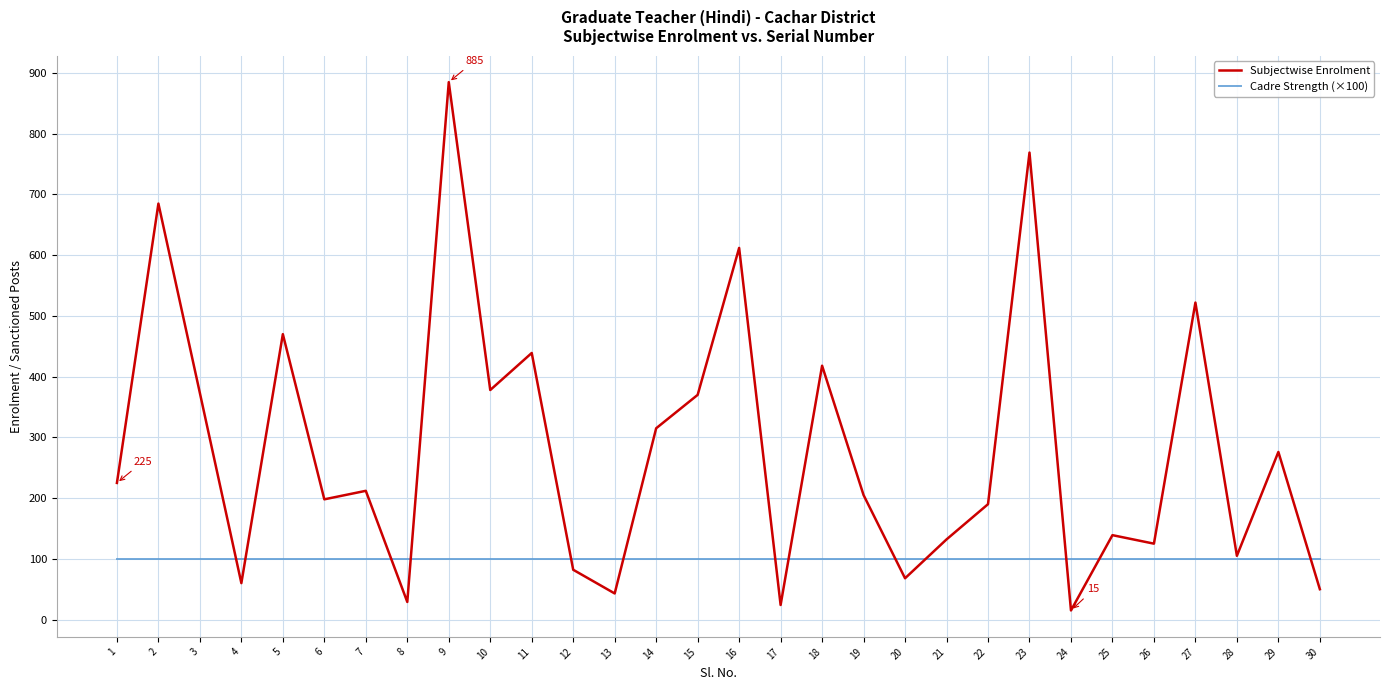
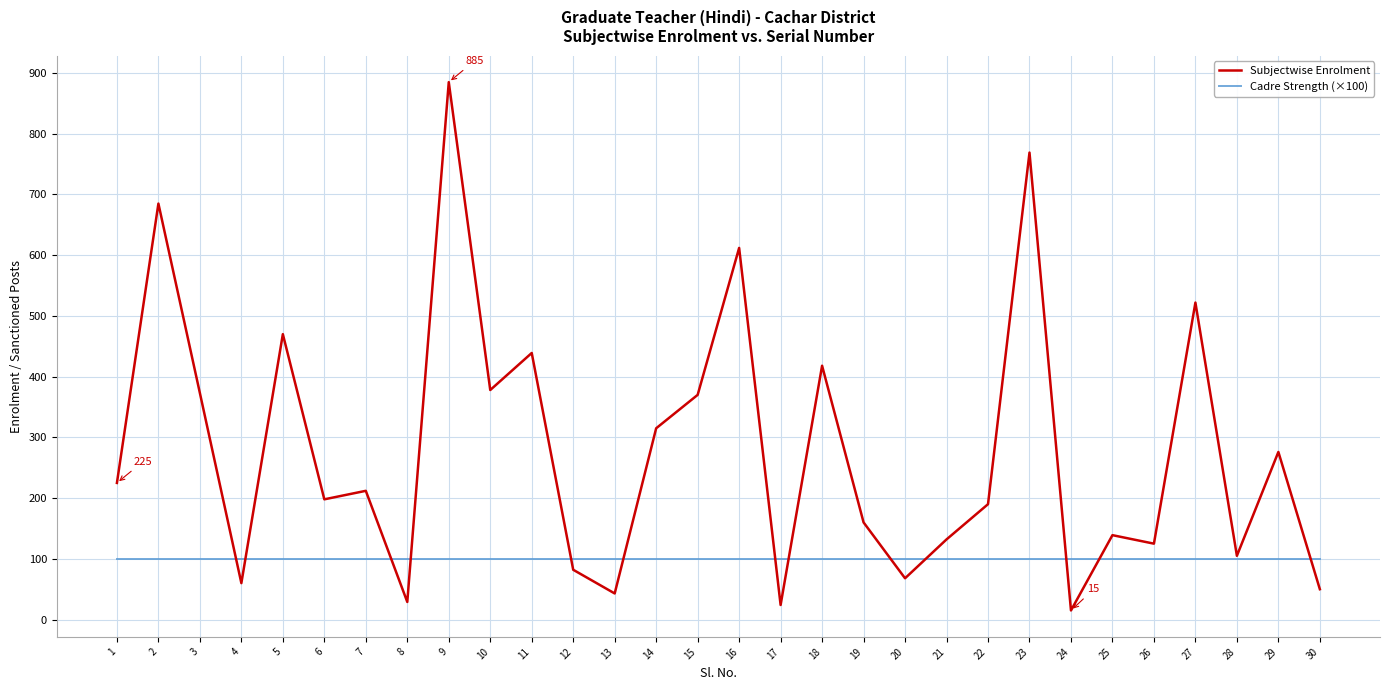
Subjectwise Enrolment, 19: 210 -> 160
